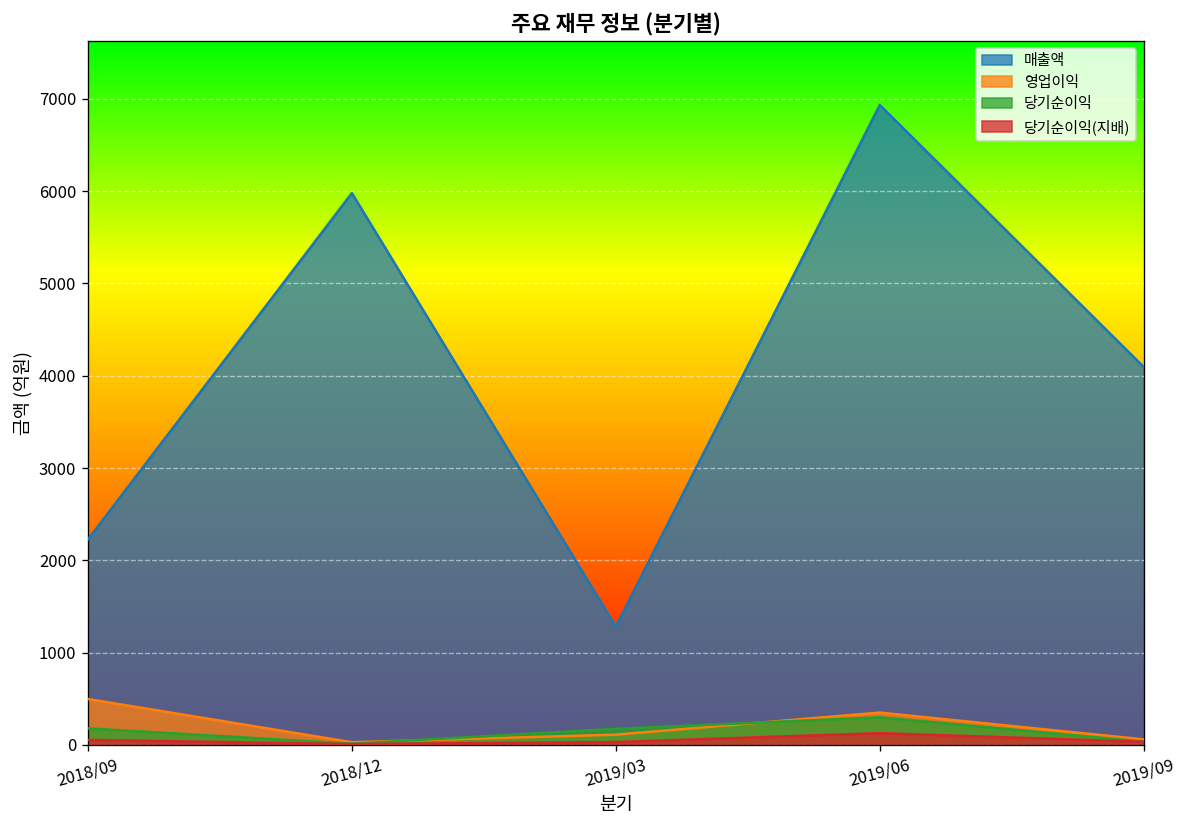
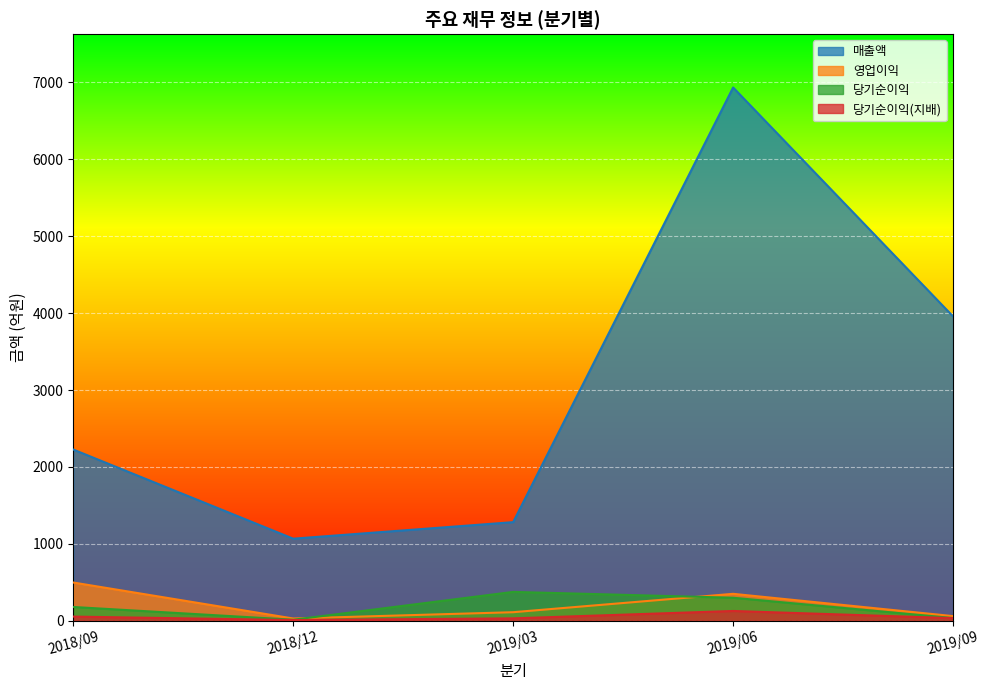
매출액, 2018/12: 6000 -> 1100
당기순이익, 2019/03: 200 -> 400
매출액, 2019/09: 4100 -> 4000
